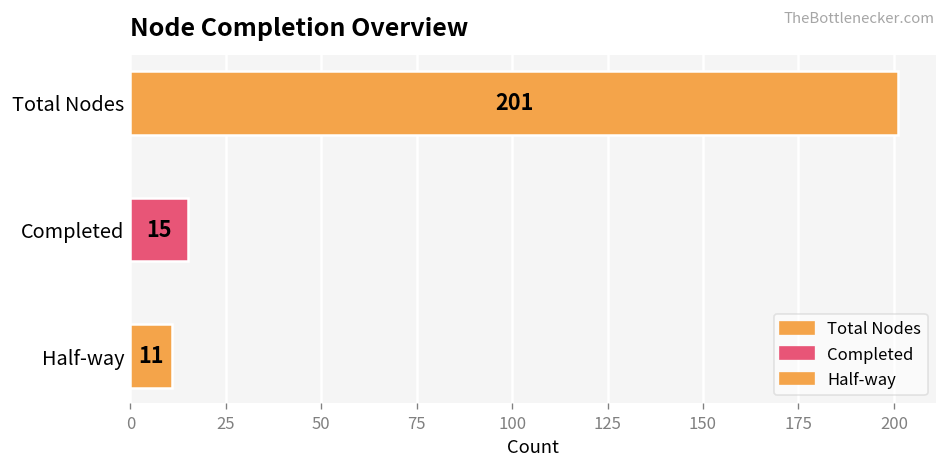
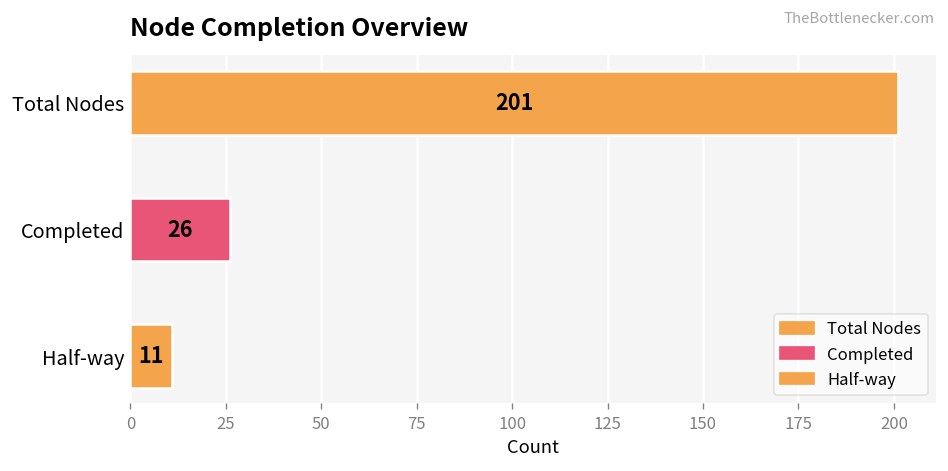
Completed: 15 -> 26
